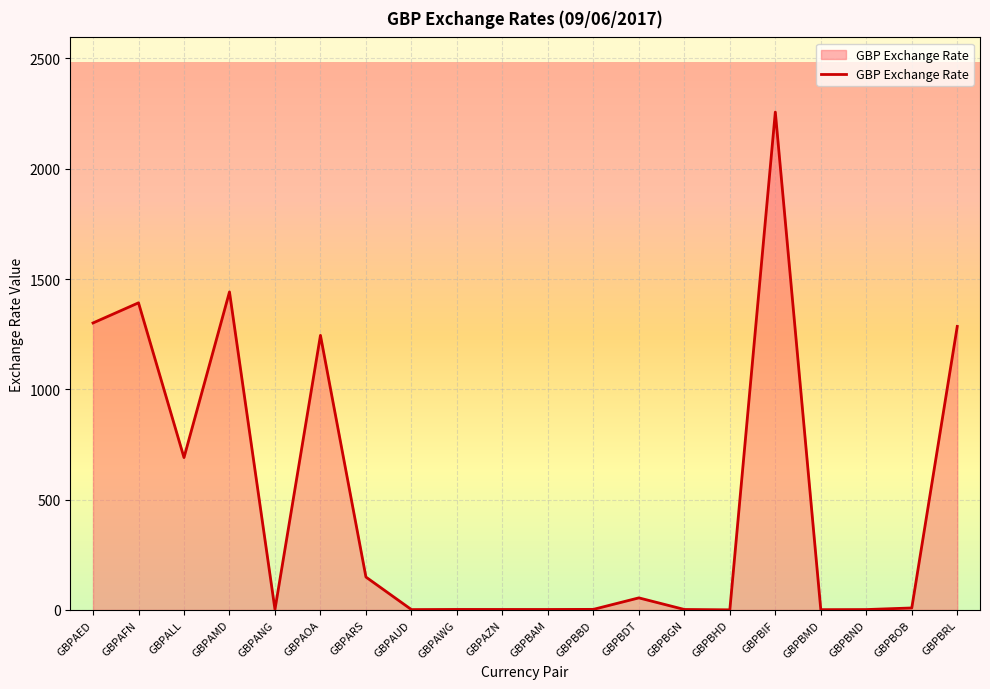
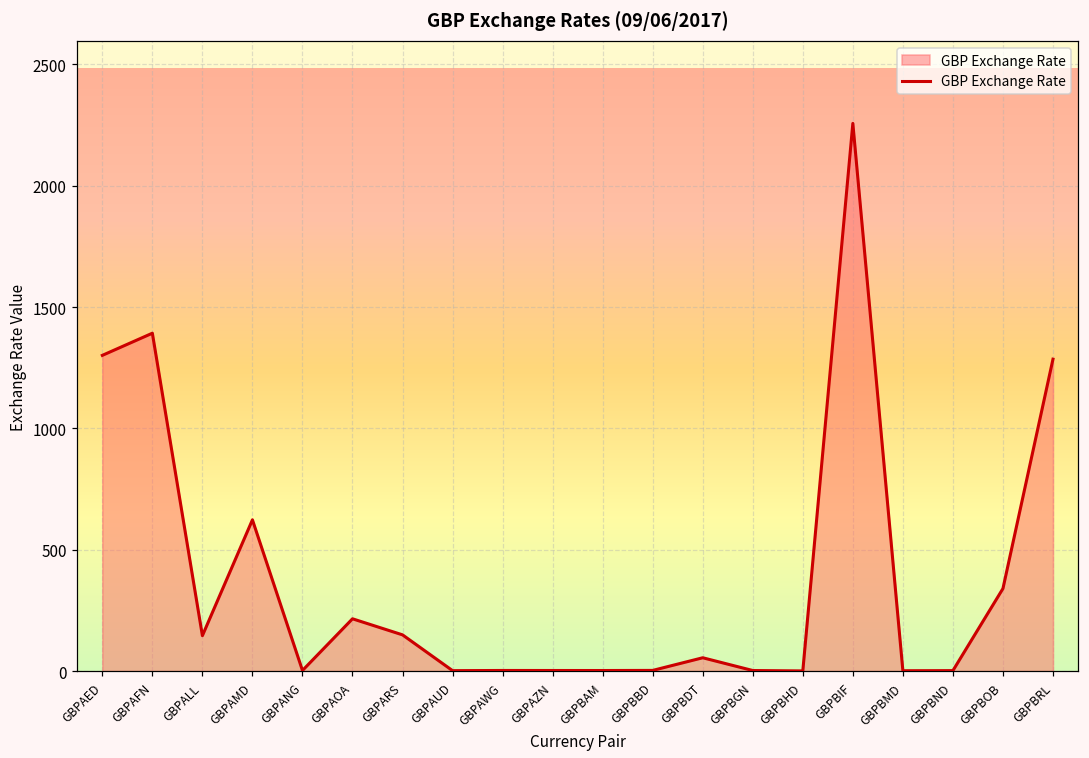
GBPALL: 690 -> 150
GBPAMD: 1440 -> 620
GBPAOA: 1240 -> 220
GBPBOB: 10 -> 340
